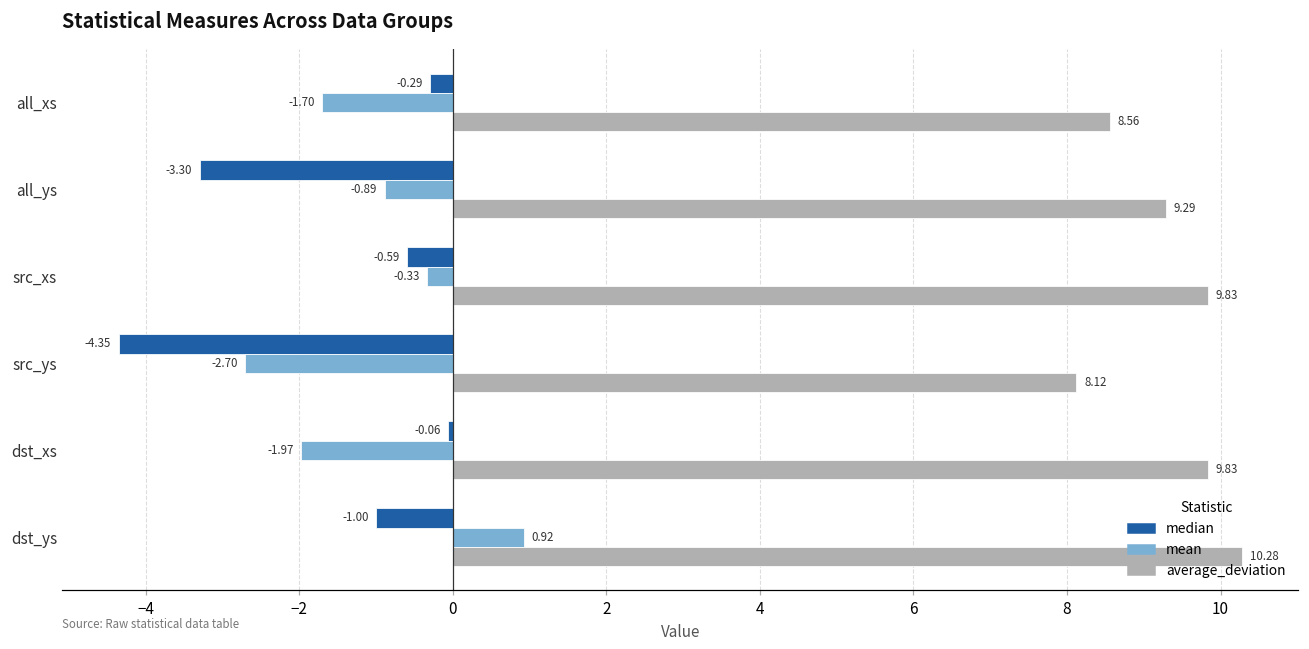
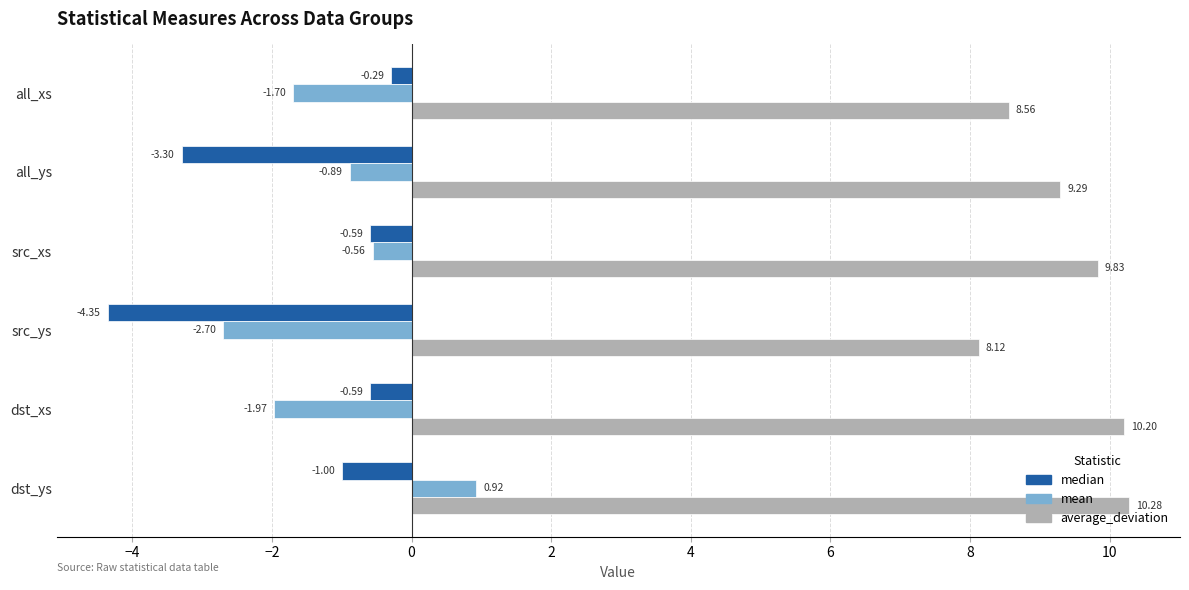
mean, src_xs: -0.33 -> -0.56
median, dst_xs: -0.06 -> -0.59
average_deviation, dst_xs: 9.83 -> 10.20
